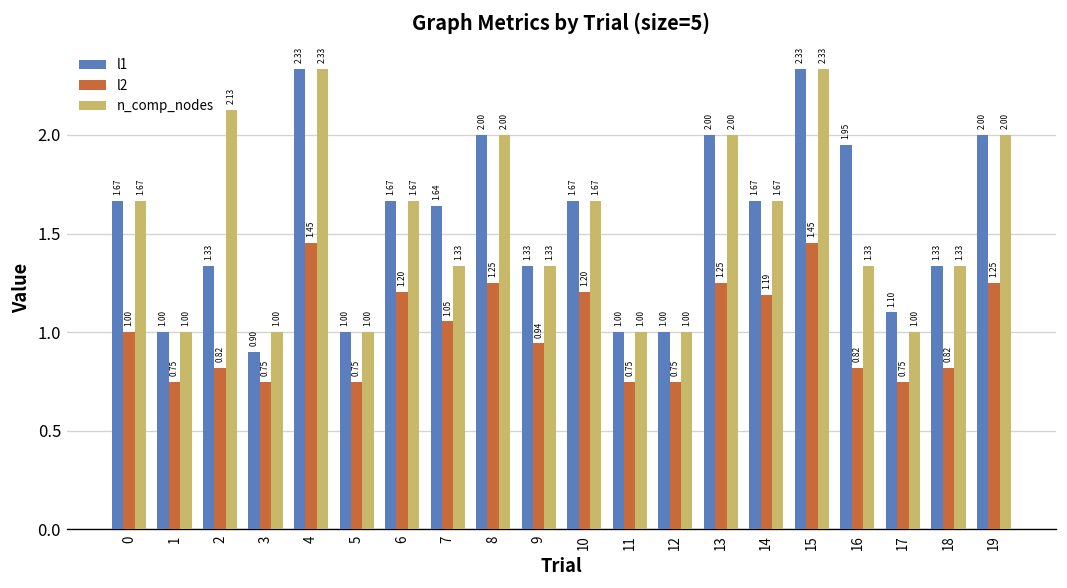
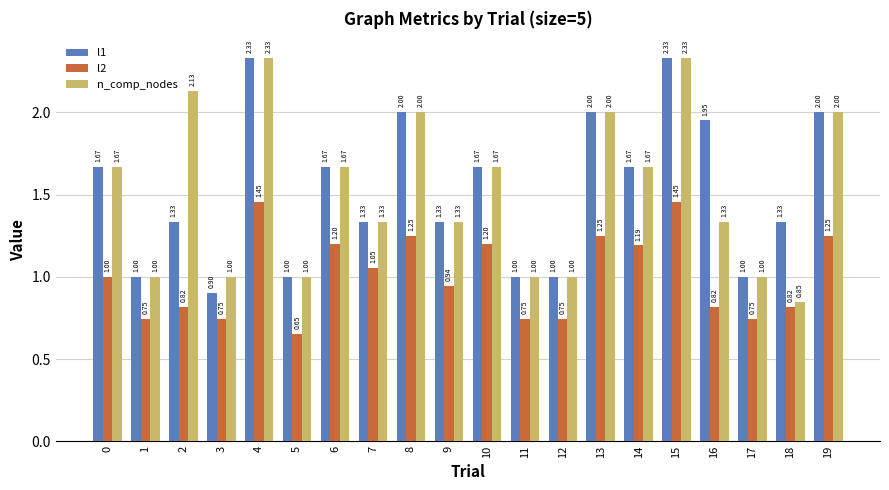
l2, 5: 0.75 -> 0.65
l1, 7: 1.64 -> 1.33
l1, 17: 1.10 -> 1.00
n_comp_nodes, 18: 1.33 -> 0.85
